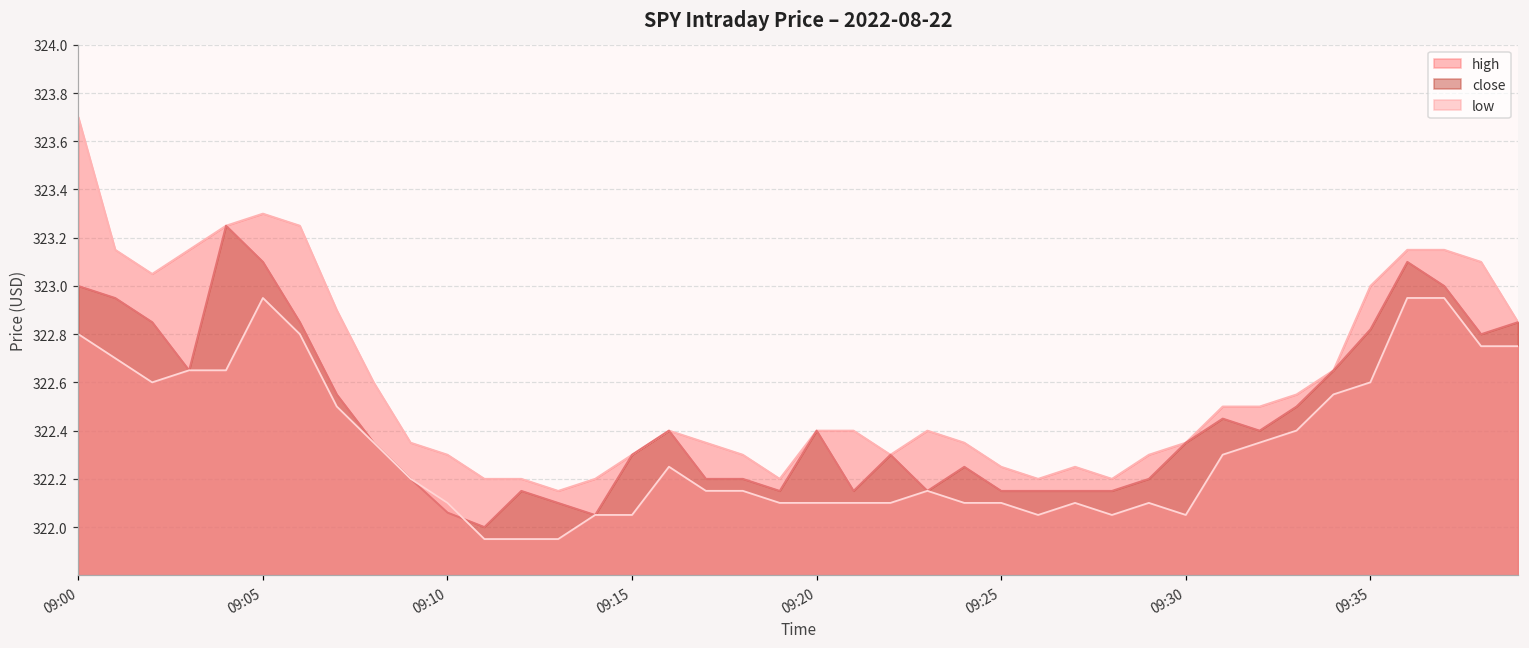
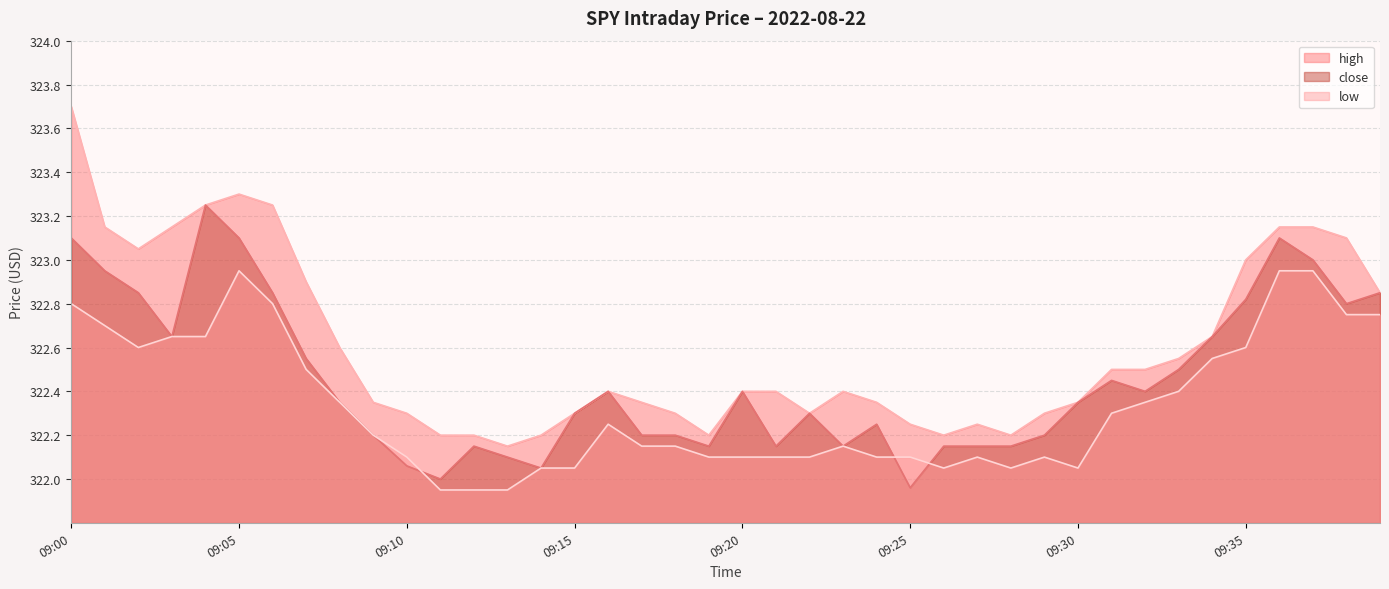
close, 09:00: 323.0 -> 323.1
close, 09:25: 322.15 -> 321.96
